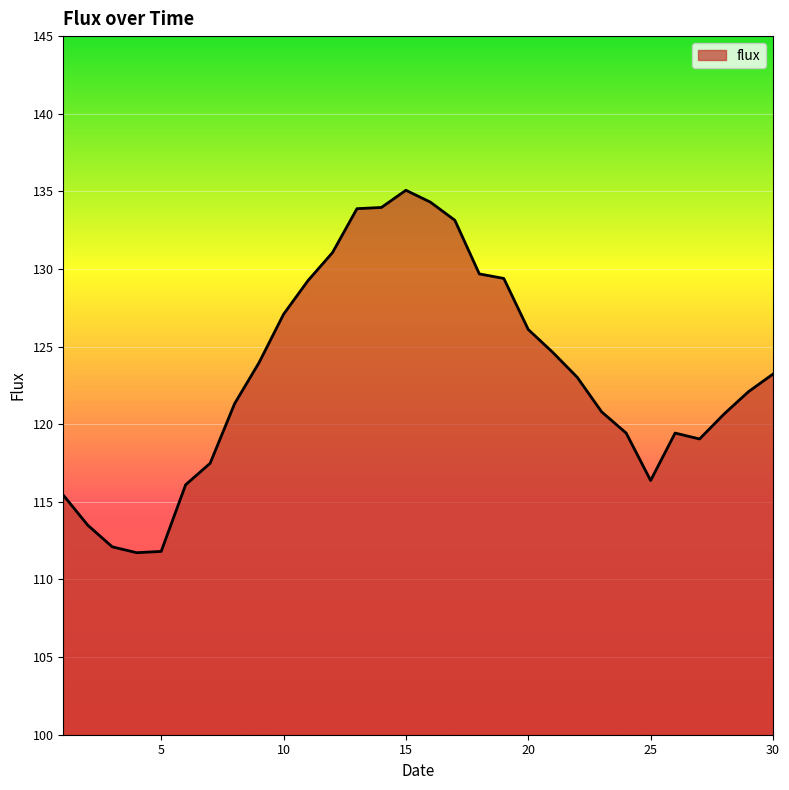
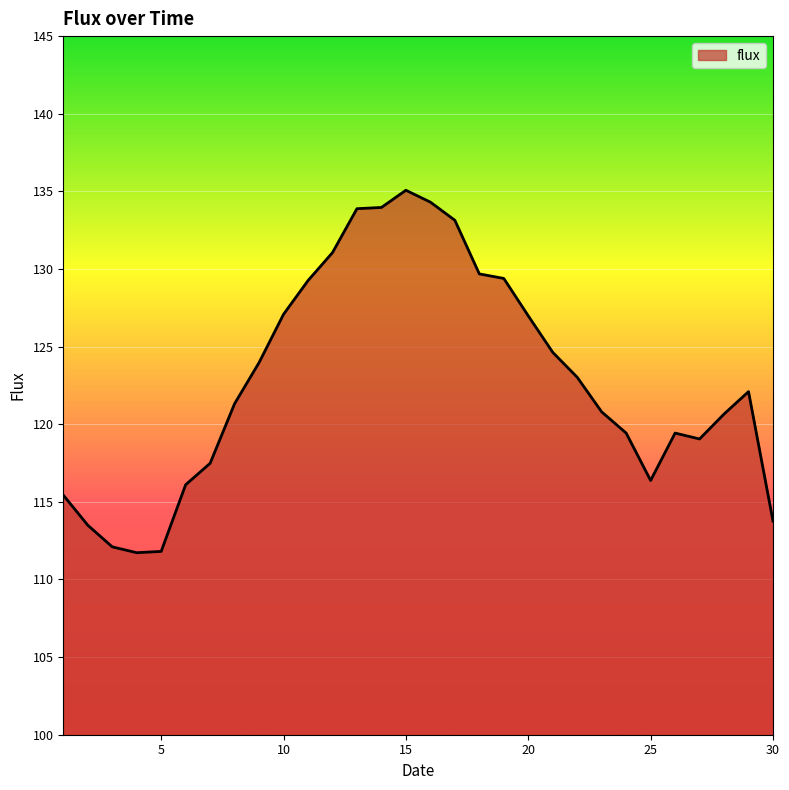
20: 126.1 -> 127.0
30: 123.2 -> 113.8
